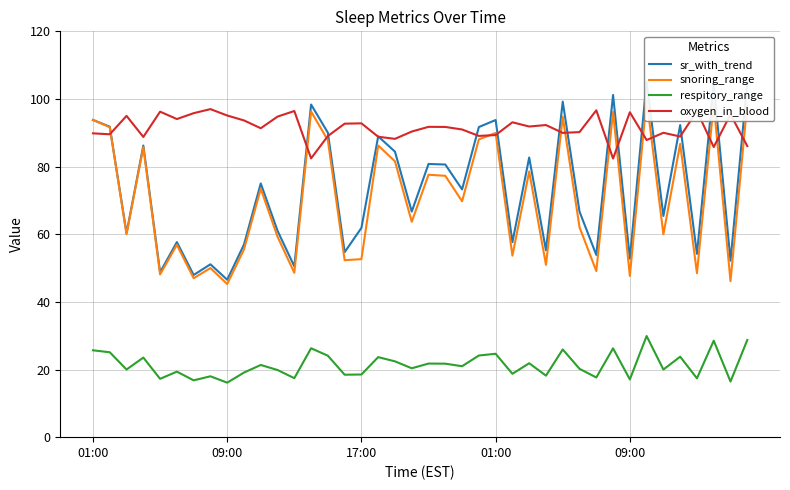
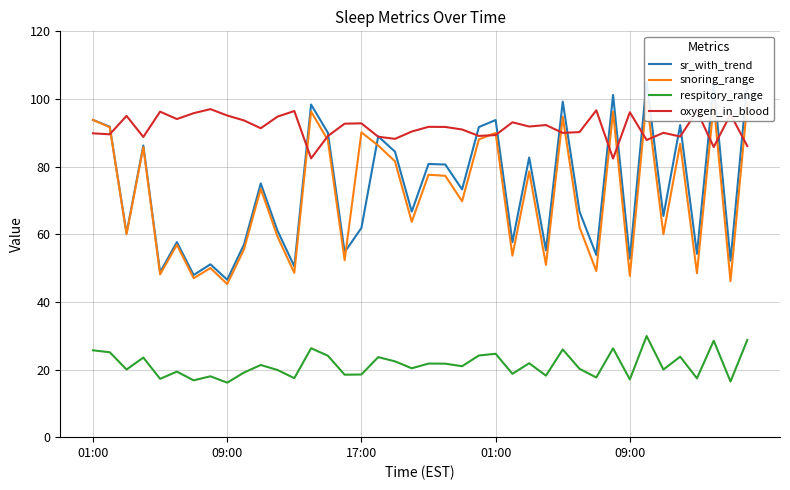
snoring_range, 17:00: 53 -> 90
